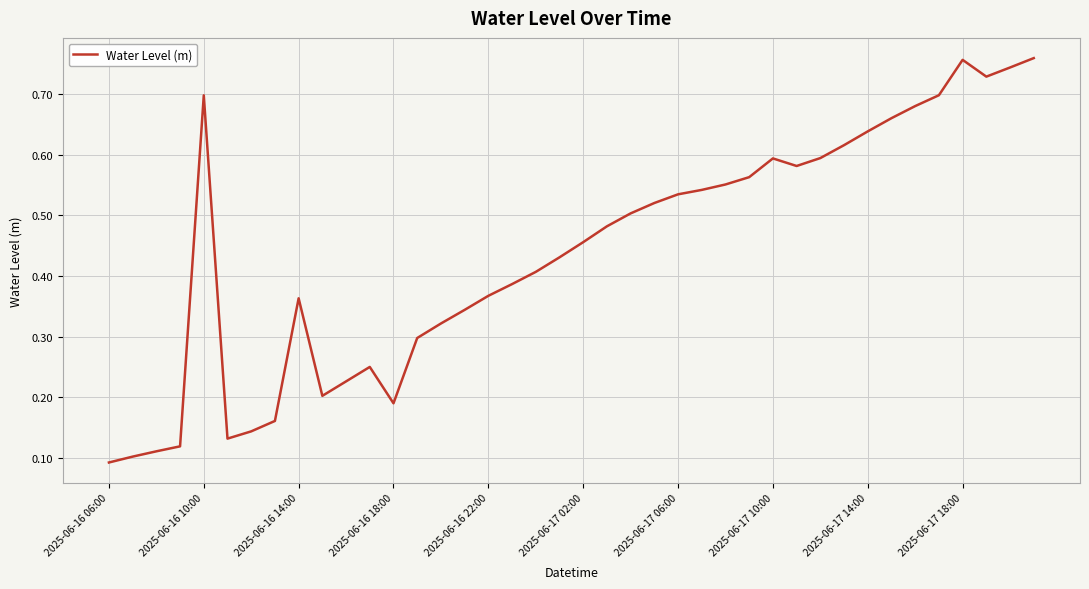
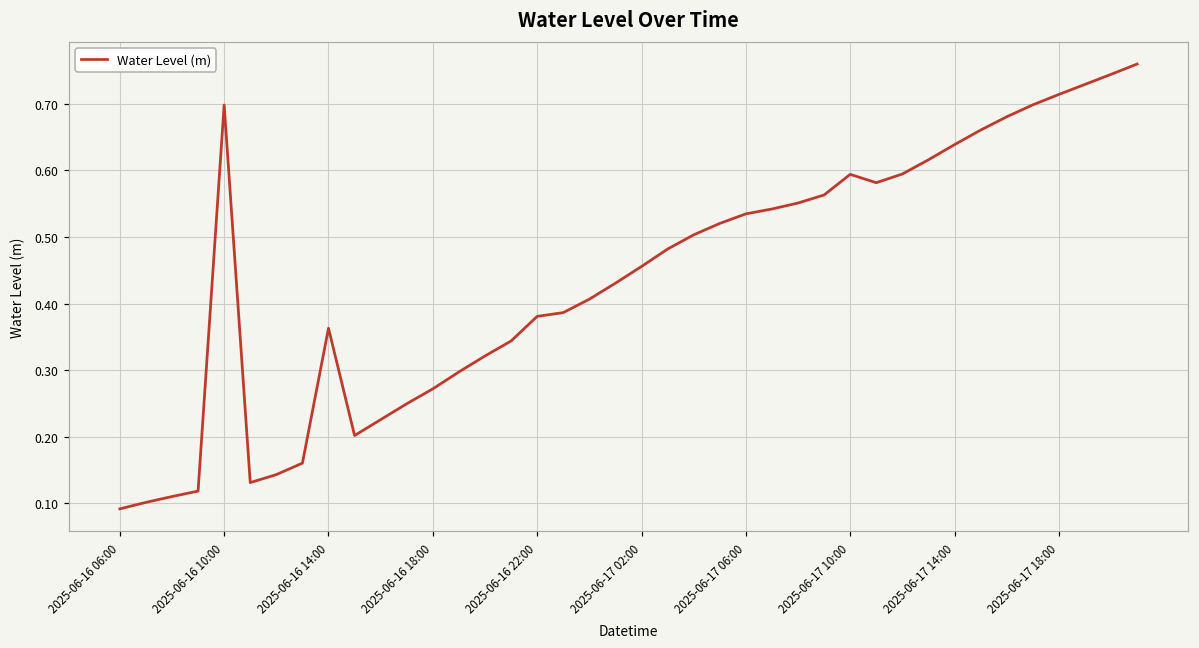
2025-06-16 18:00: 0.19 -> 0.27
2025-06-16 22:00: 0.37 -> 0.38
2025-06-17 18:00: 0.76 -> 0.71
